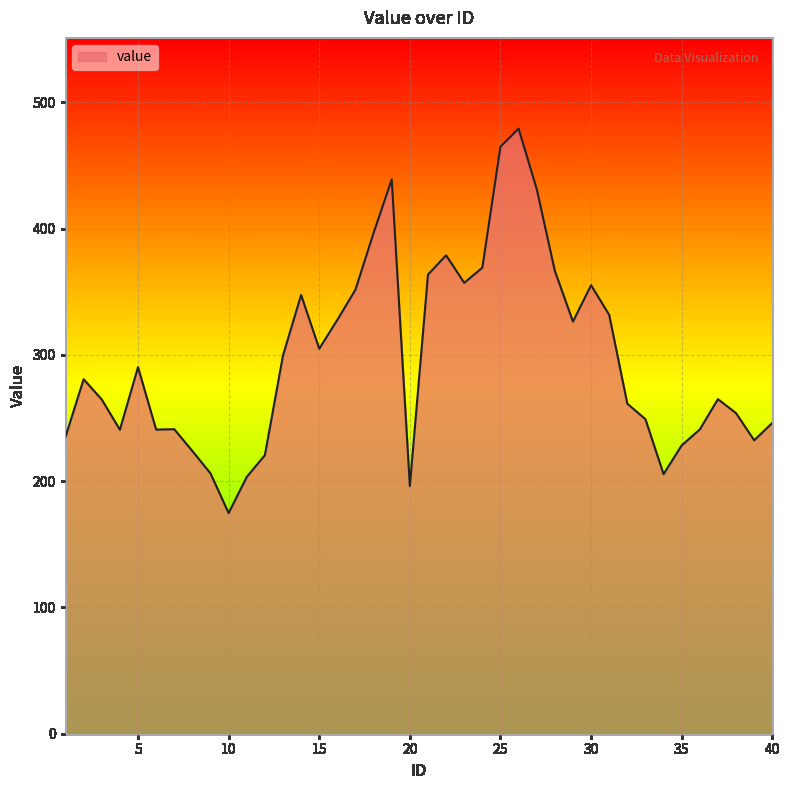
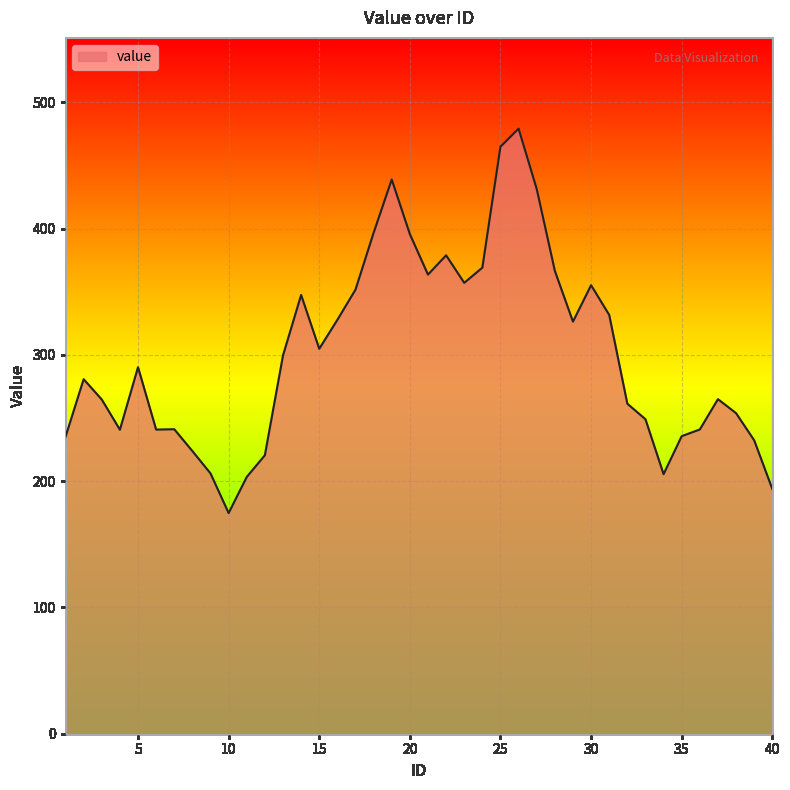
20: 196 -> 396
35: 228 -> 236
40: 246 -> 194
